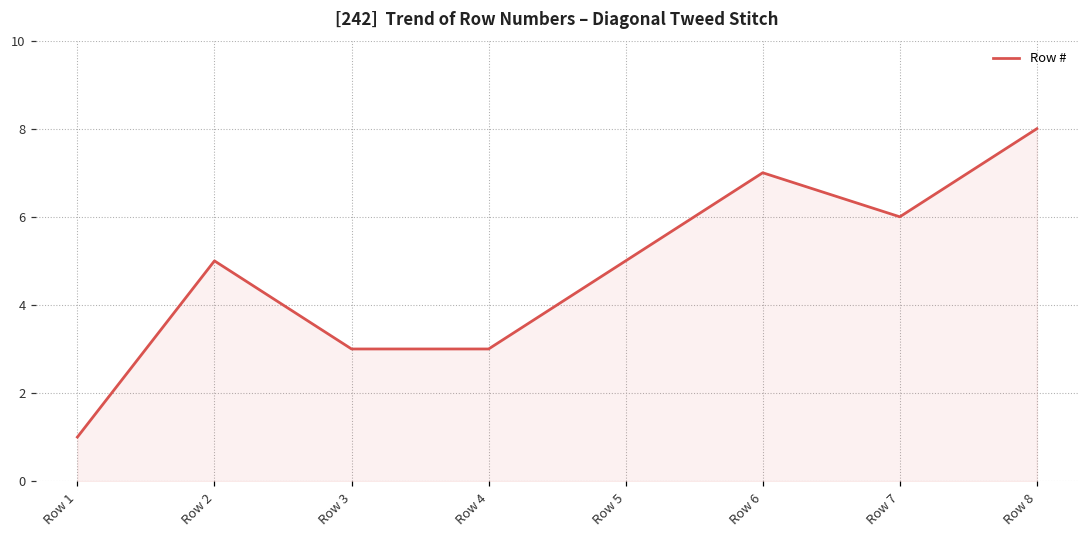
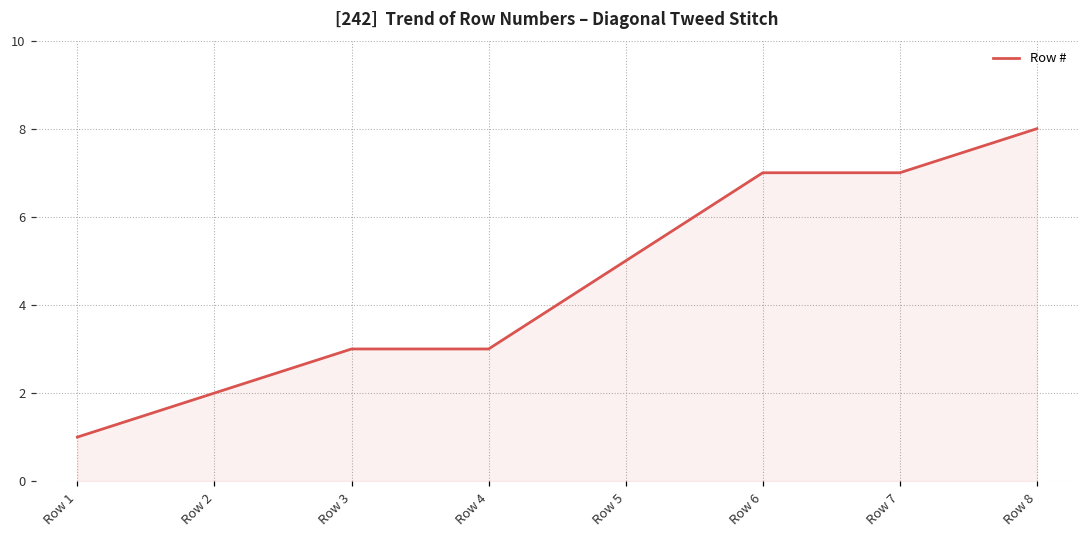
Row 2: 5 -> 2
Row 7: 6 -> 7
